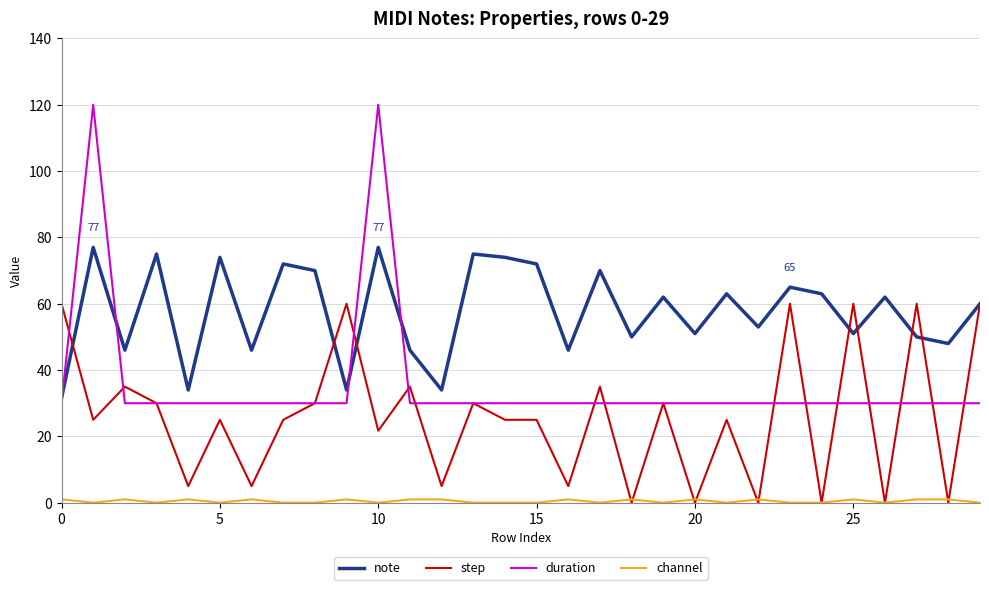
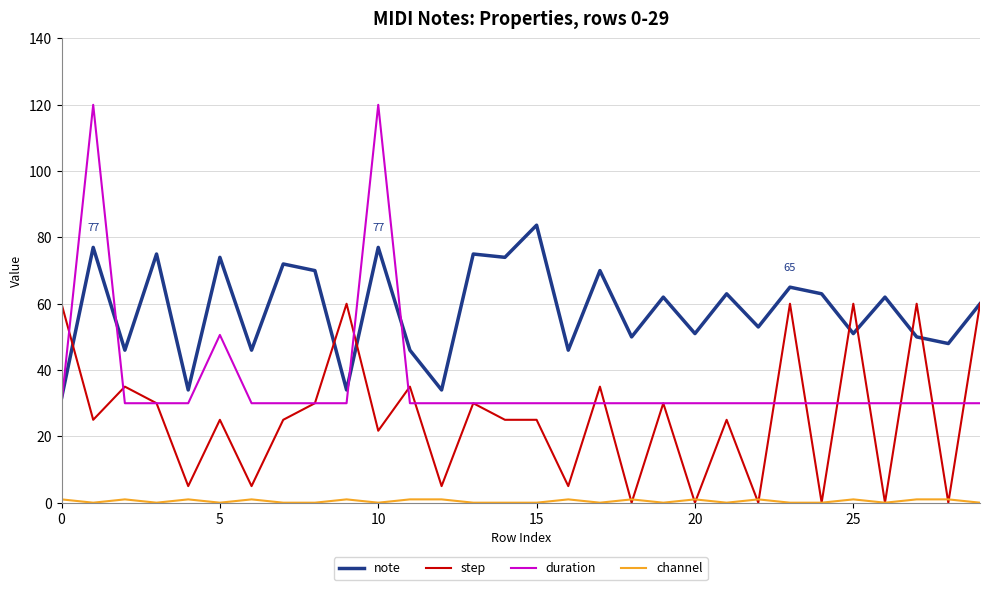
duration, 5: 30 -> 51
note, 15: 72 -> 84
